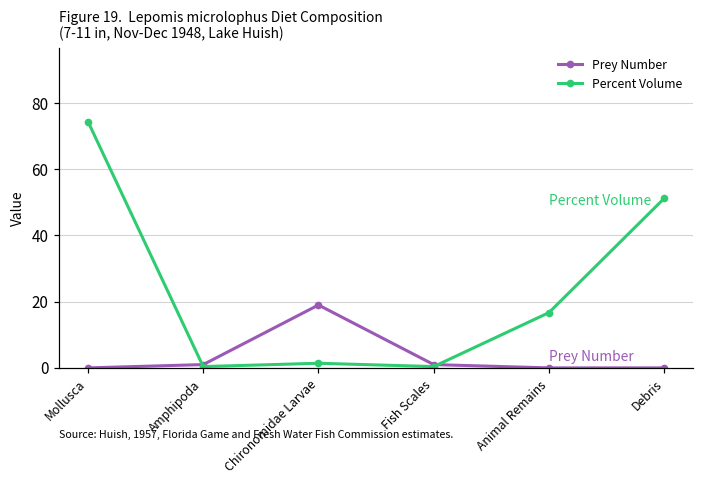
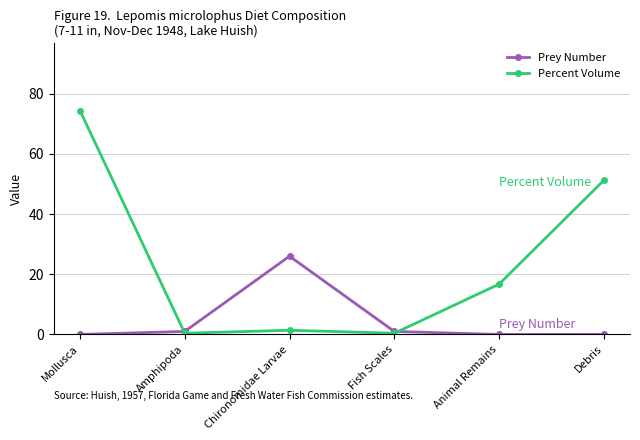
Prey Number, Chironomidae Larvae: 19 -> 26
